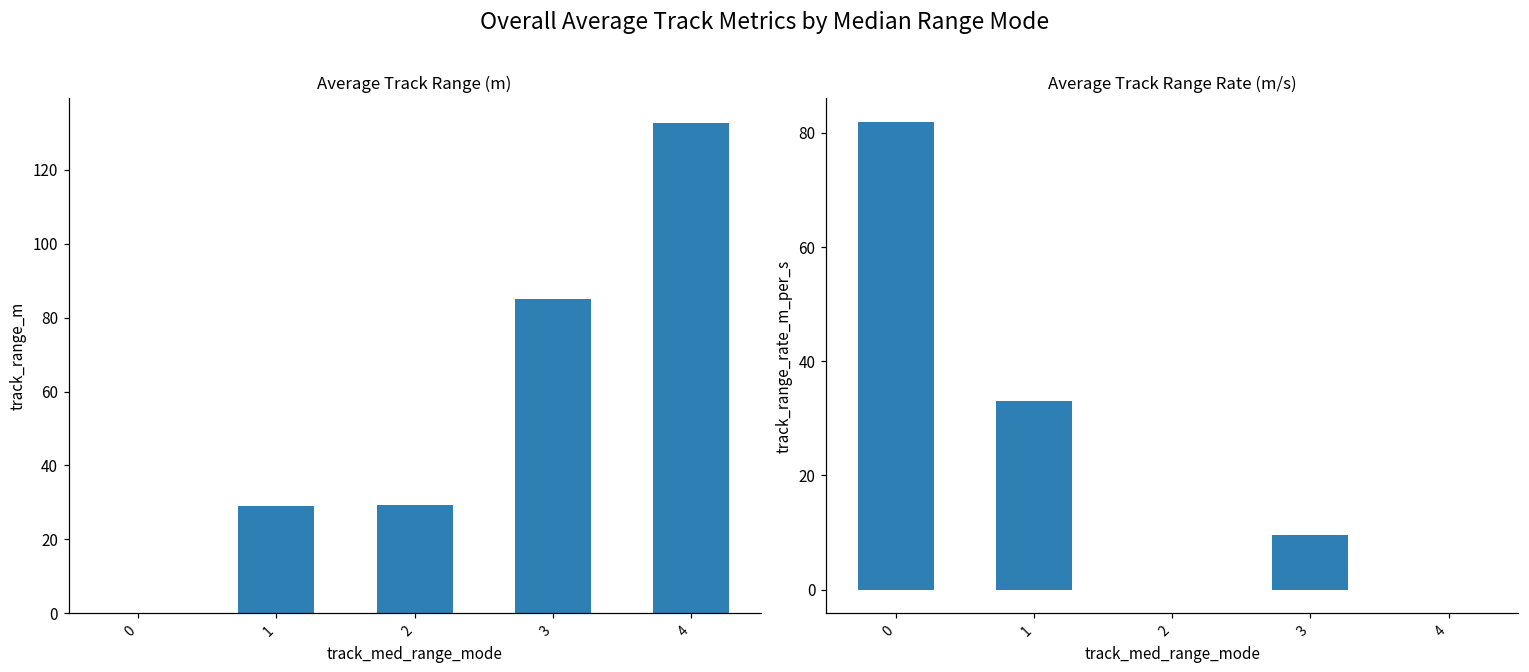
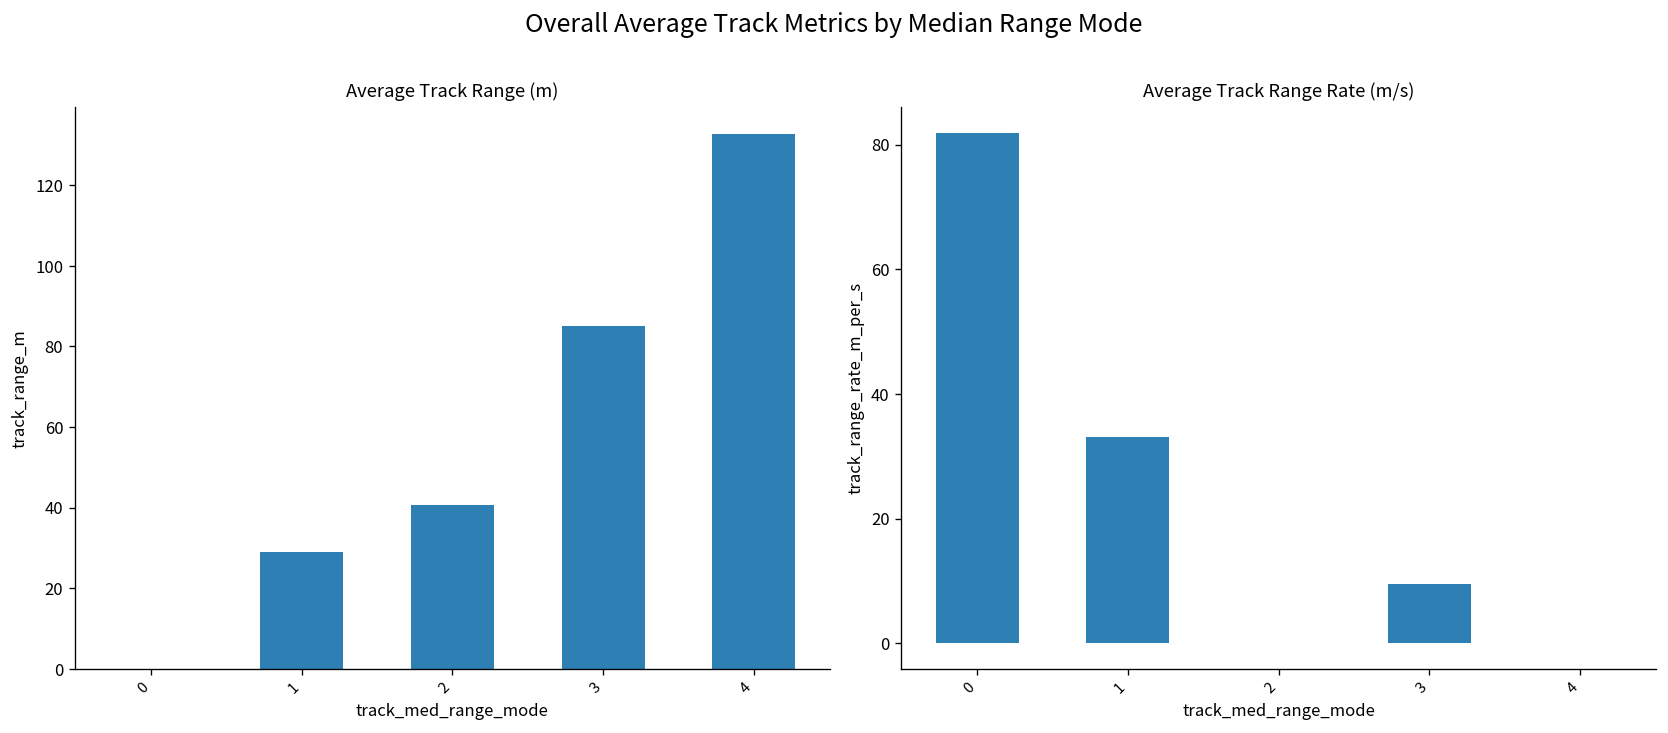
Average Track Range (m), 2: 29 -> 41
